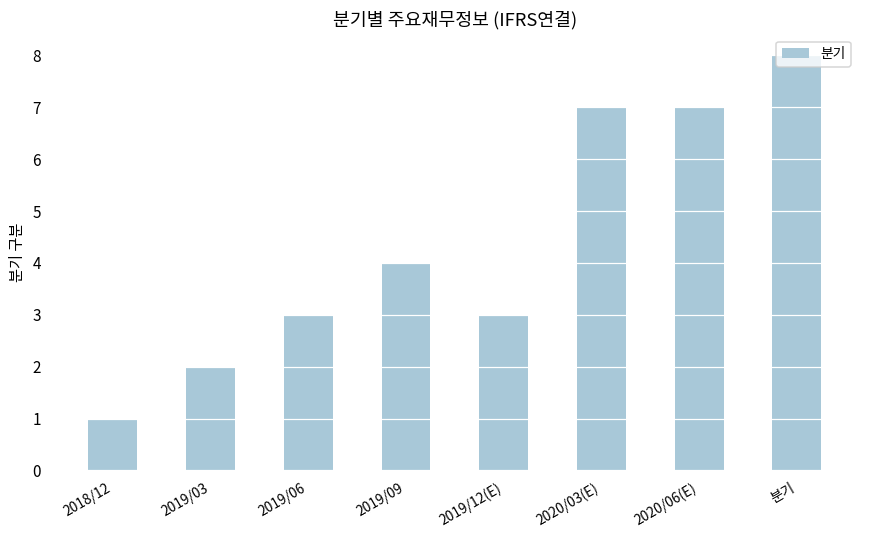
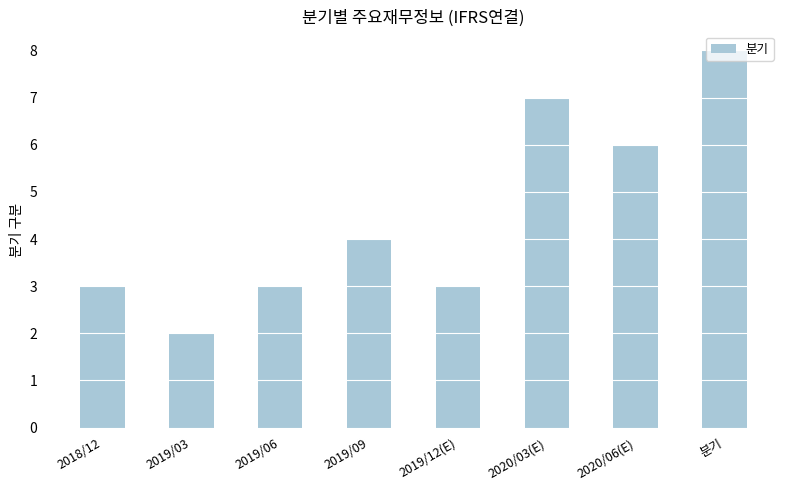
2018/12: 1 -> 3
2020/06(E): 7 -> 6
